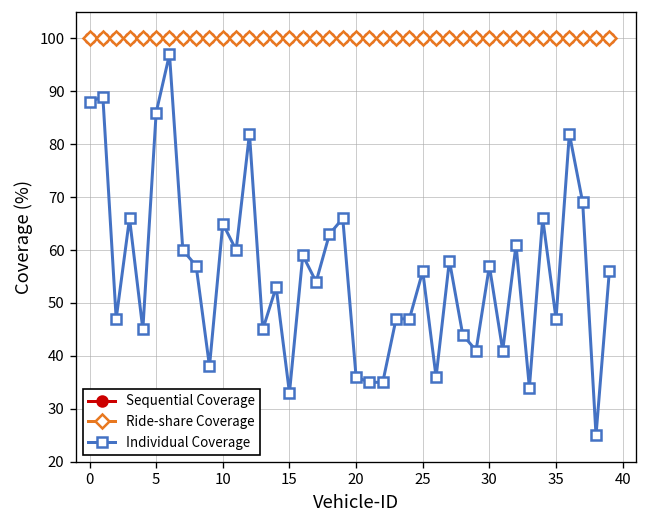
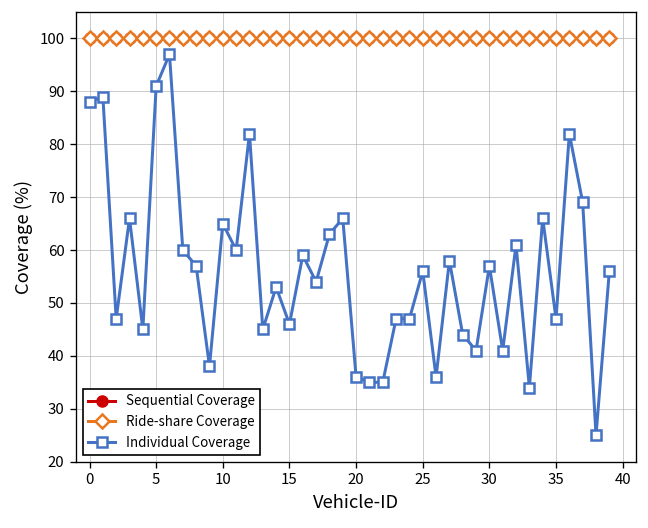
Individual Coverage, 5: 86 -> 91
Individual Coverage, 15: 33 -> 46
